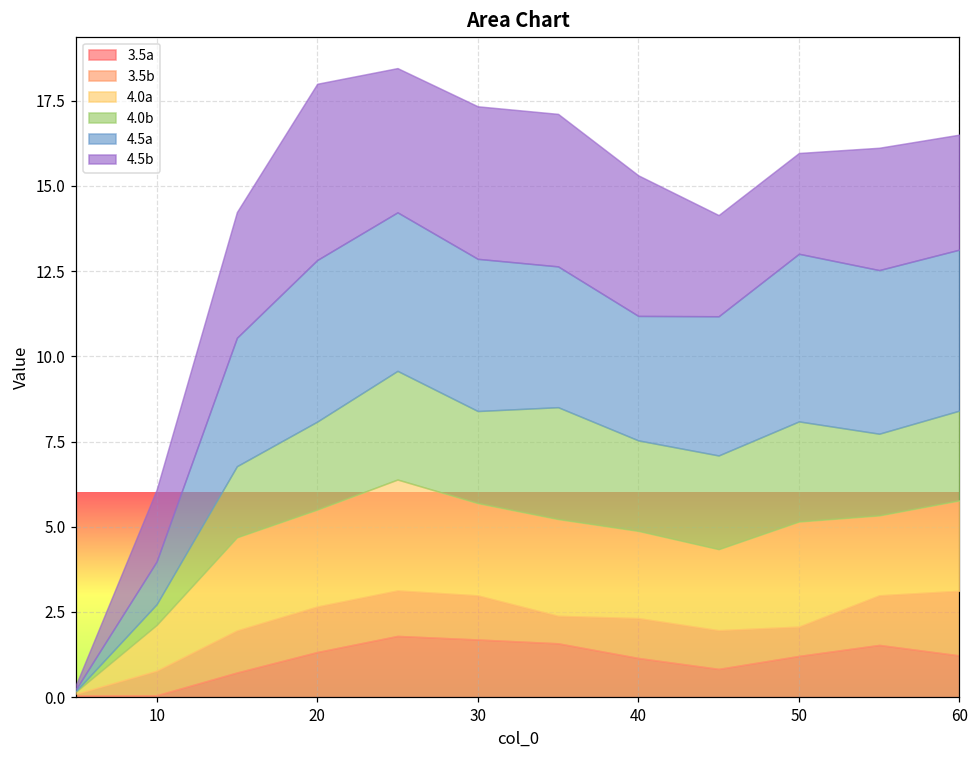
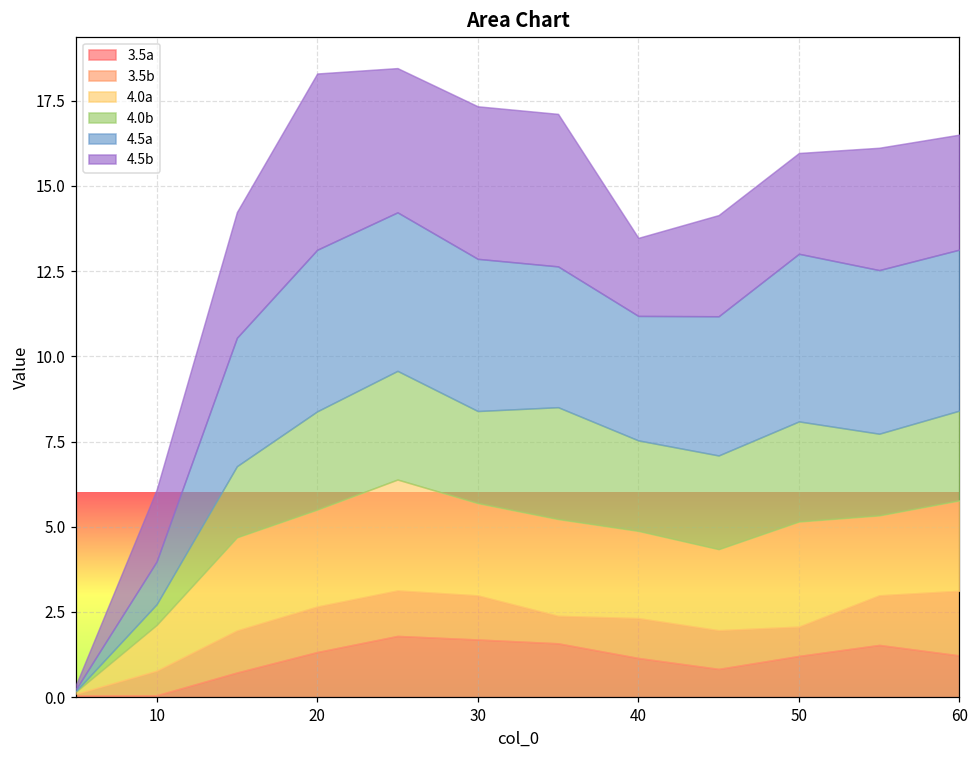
4.0b, 20: 2.6 -> 2.9
4.5b, 40: 4.1 -> 2.3
